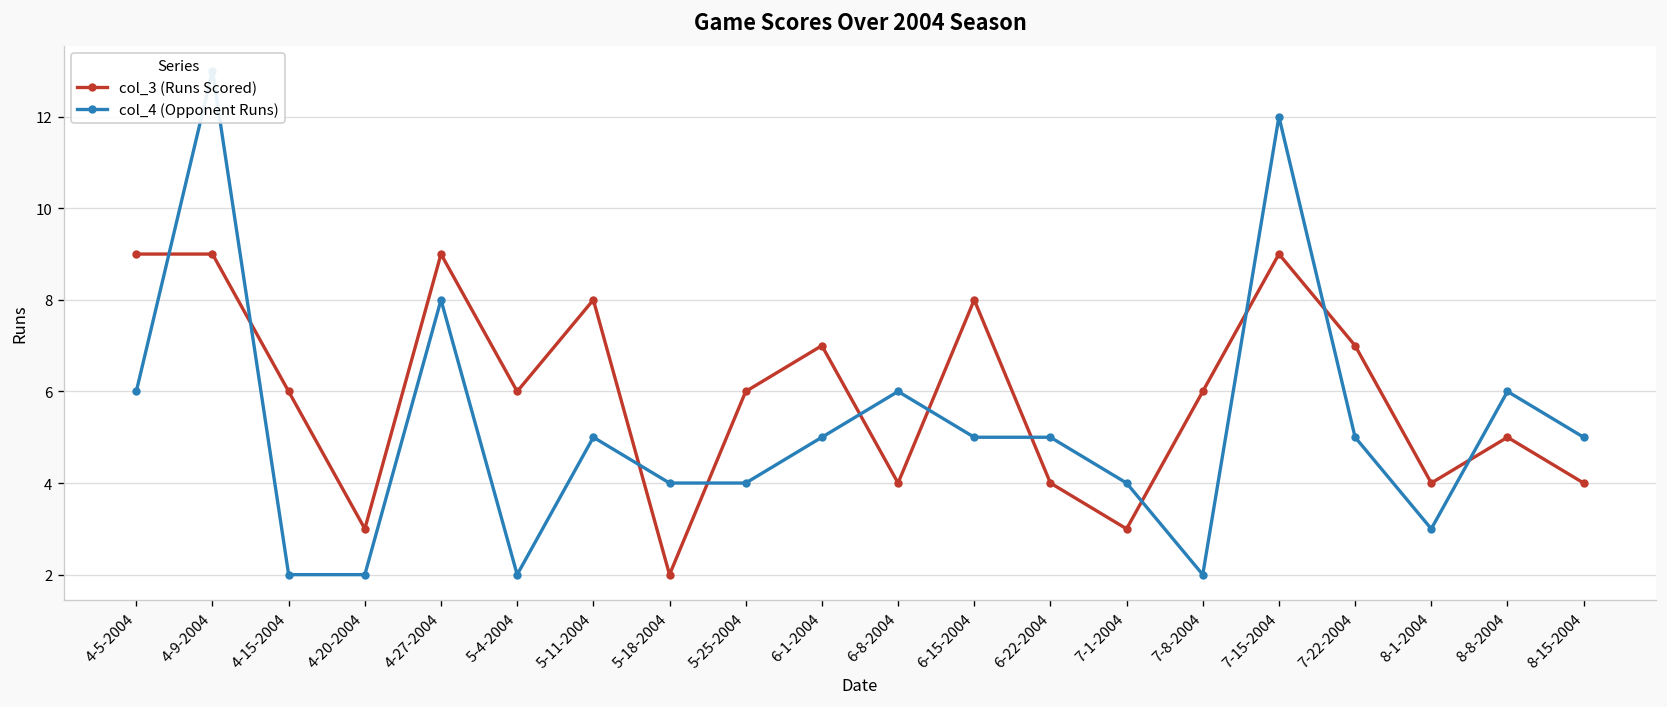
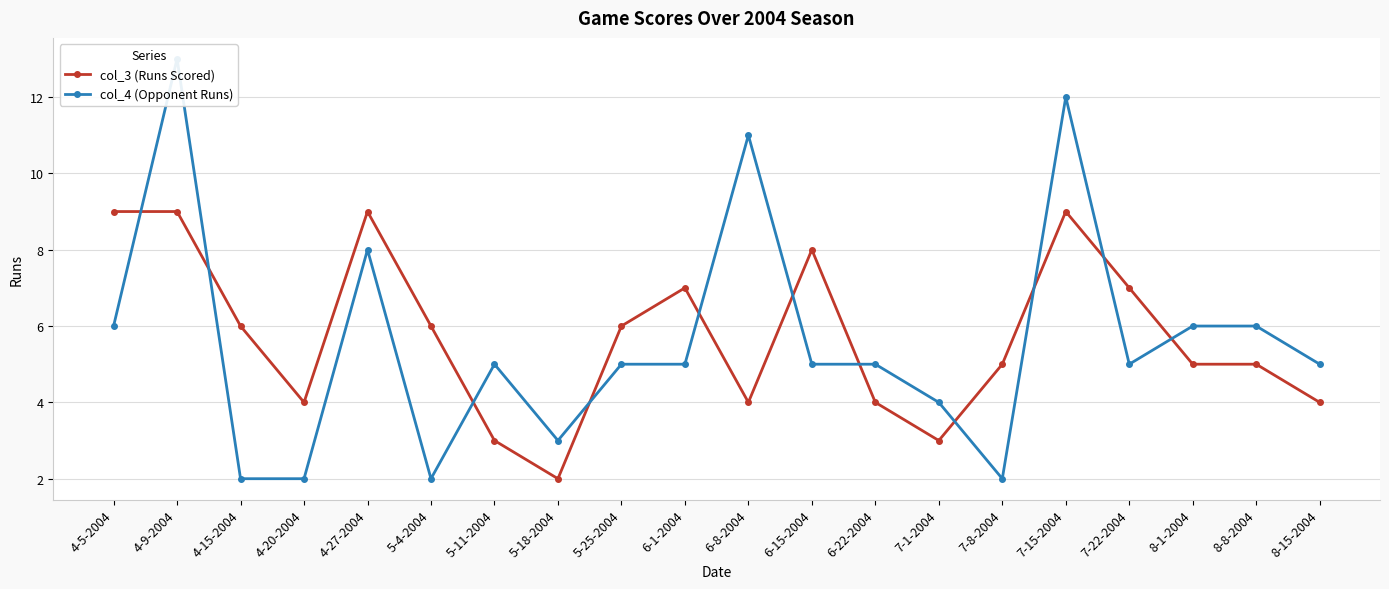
col_3 (Runs Scored), 4-20-2004: 3 -> 4
col_3 (Runs Scored), 5-11-2004: 8 -> 3
col_4 (Opponent Runs), 5-18-2004: 4 -> 3
col_4 (Opponent Runs), 5-25-2004: 4 -> 5
col_4 (Opponent Runs), 6-8-2004: 6 -> 11
col_3 (Runs Scored), 7-8-2004: 6 -> 5
col_3 (Runs Scored), 8-1-2004: 4 -> 5
col_4 (Opponent Runs), 8-1-2004: 3 -> 6
